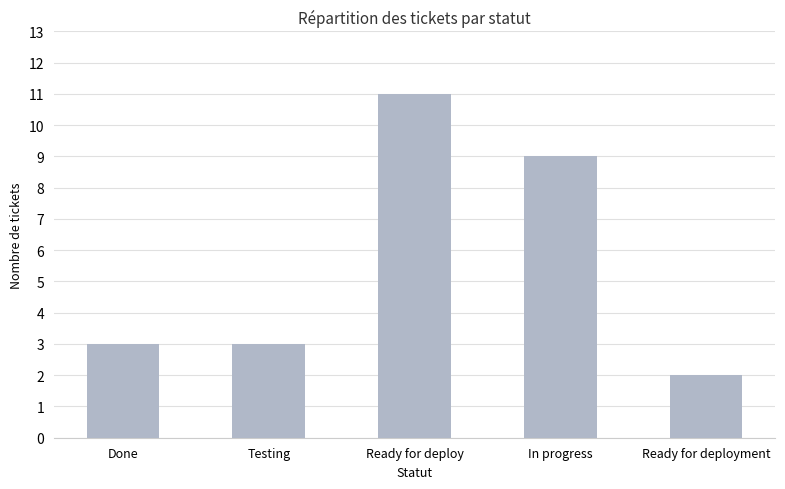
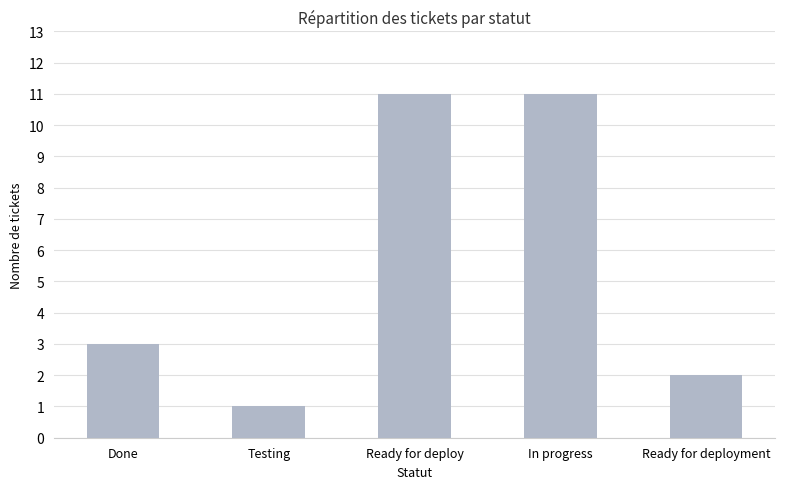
Testing: 3 -> 1
In progress: 9 -> 11
